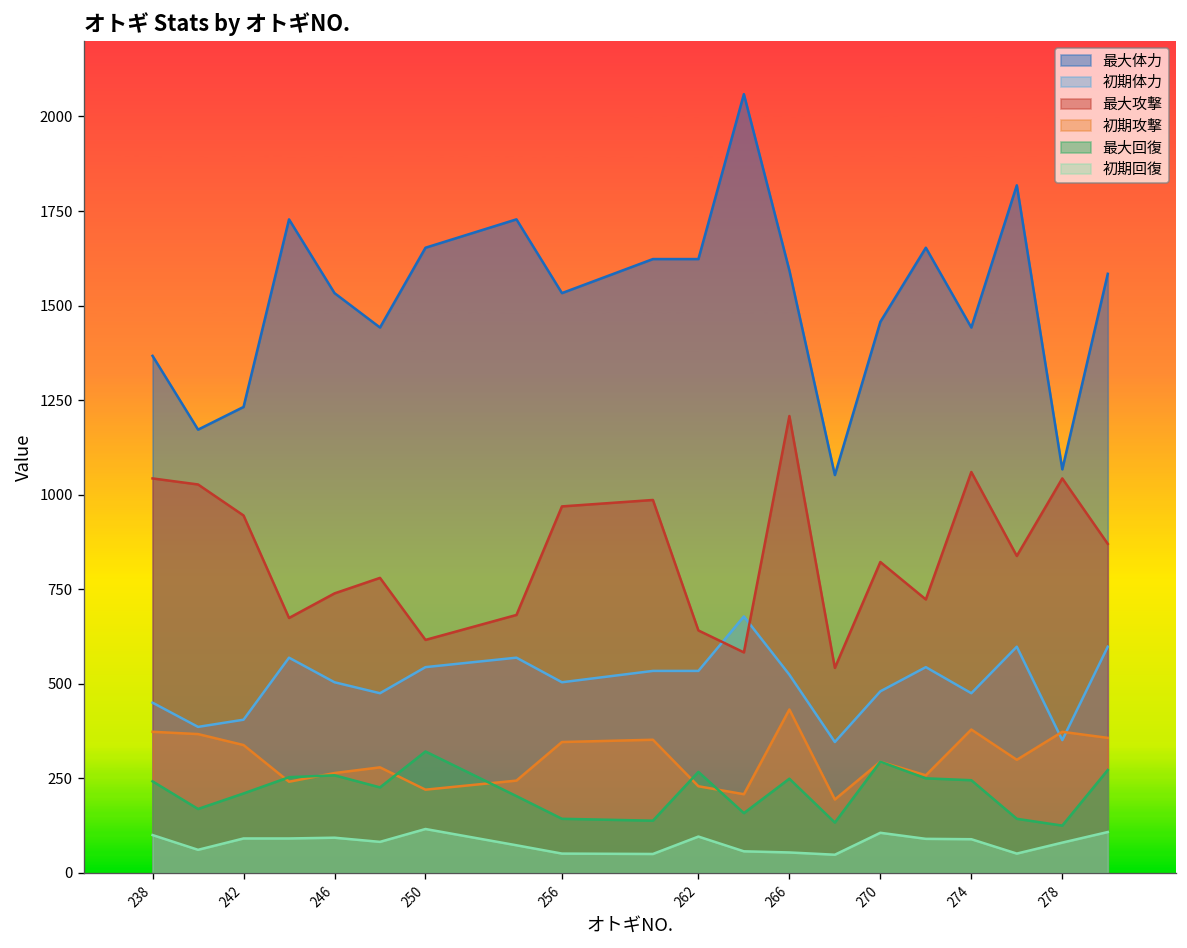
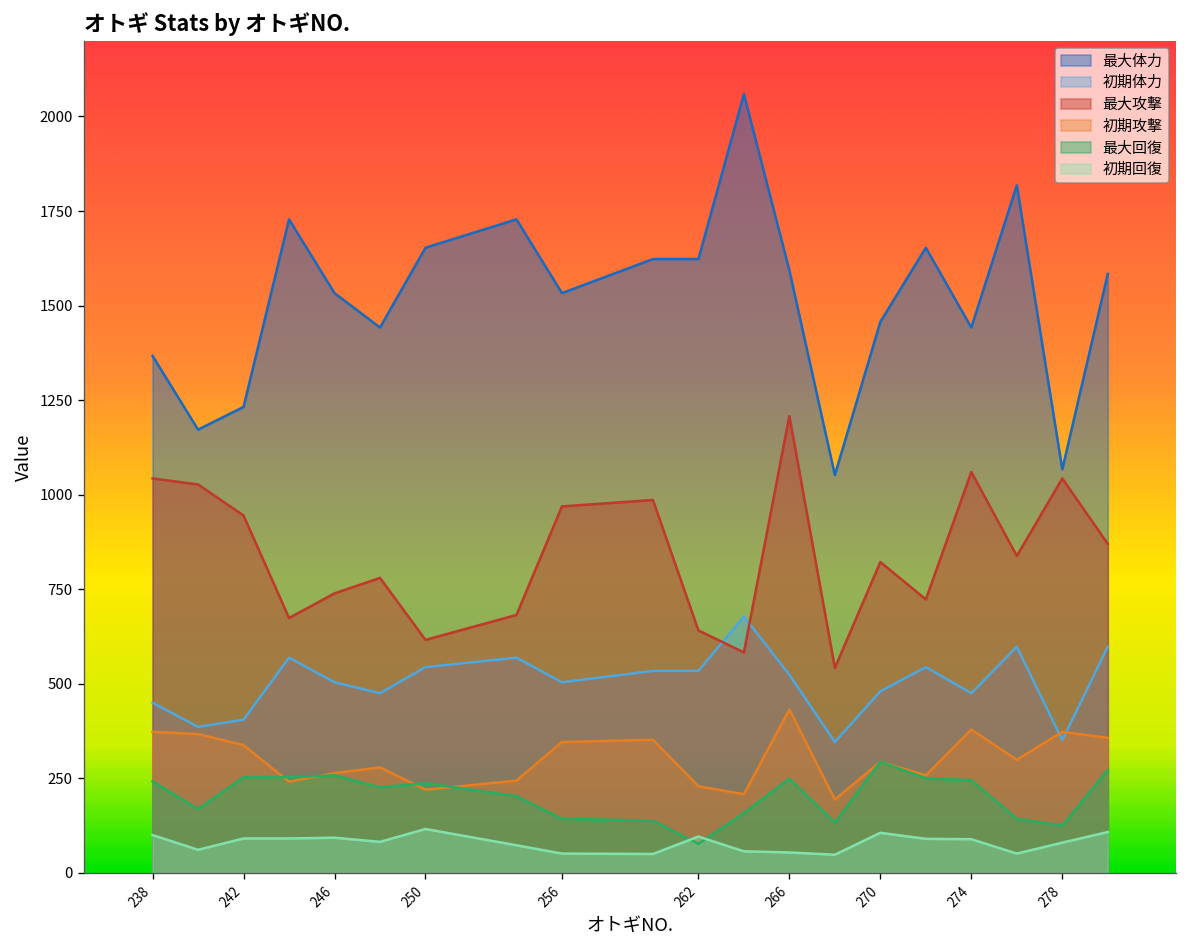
最大回復, 242: 210 -> 250
最大回復, 250: 320 -> 240
最大回復, 262: 270 -> 80
